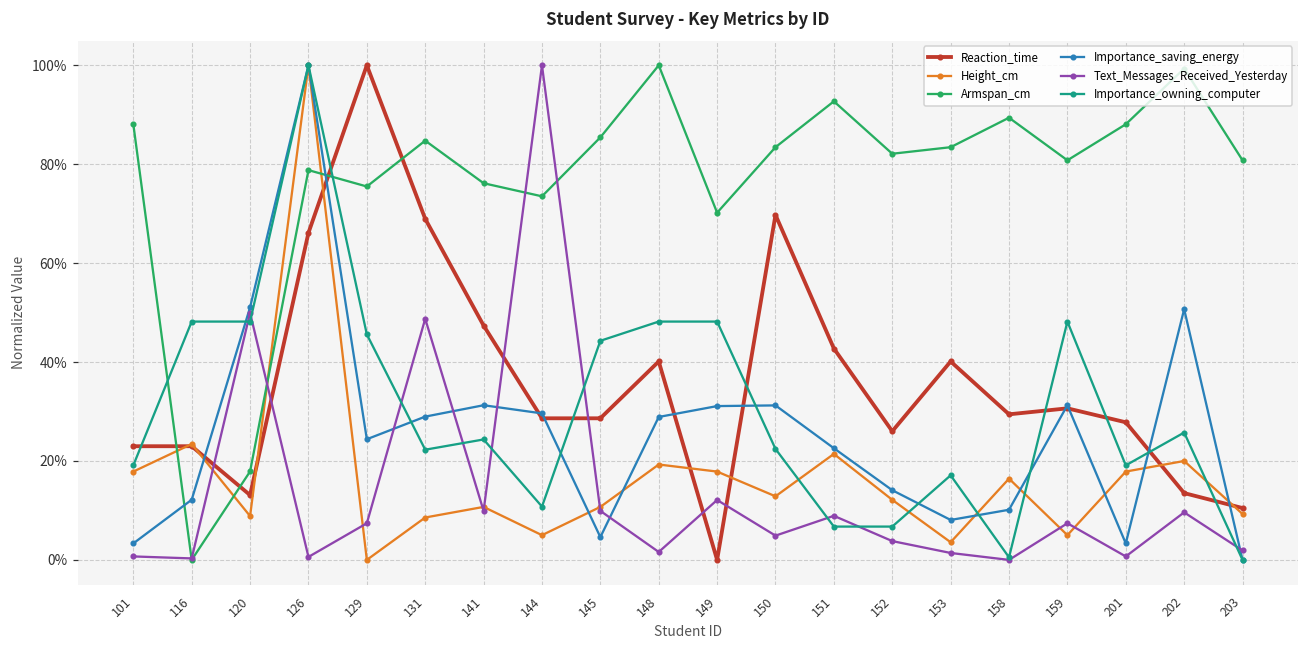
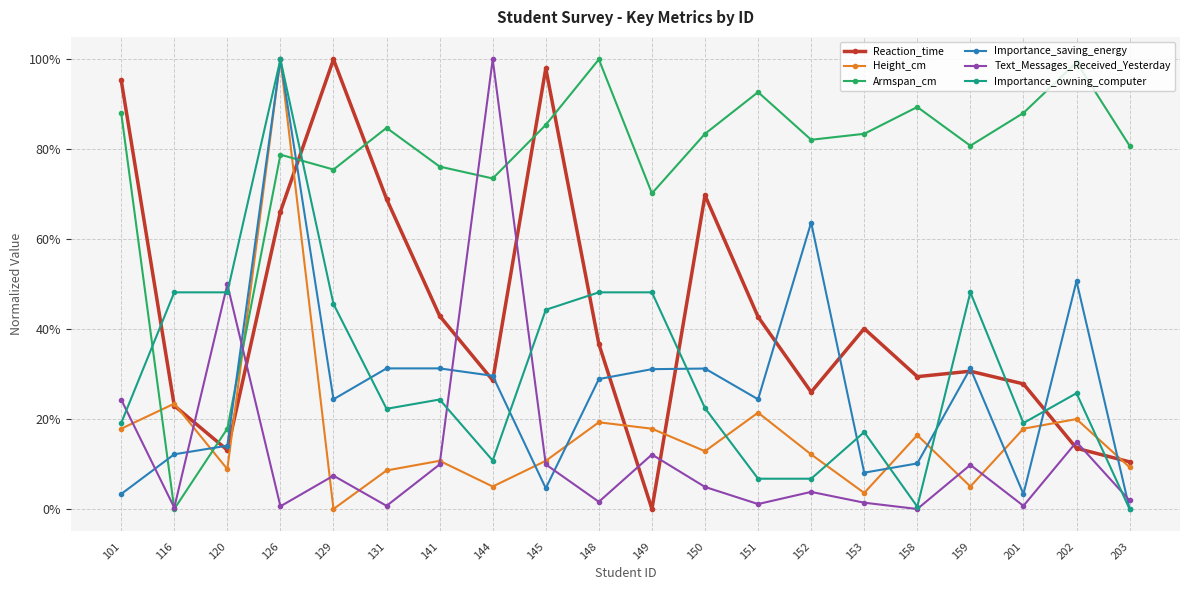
Reaction_time, 101: 23% -> 95%
Text_Messages_Received_Yesterday, 101: 1% -> 24%
Importance_saving_energy, 120: 51% -> 14%
Importance_saving_energy, 131: 29% -> 31%
Text_Messages_Received_Yesterday, 131: 49% -> 1%
Reaction_time, 141: 47% -> 43%
Reaction_time, 145: 29% -> 98%
Reaction_time, 148: 40% -> 37%
Importance_saving_energy, 151: 23% -> 24%
Text_Messages_Received_Yesterday, 151: 9% -> 1%
Importance_saving_energy, 152: 14% -> 64%
Text_Messages_Received_Yesterday, 159: 7% -> 10%
Text_Messages_Received_Yesterday, 202: 10% -> 15%
